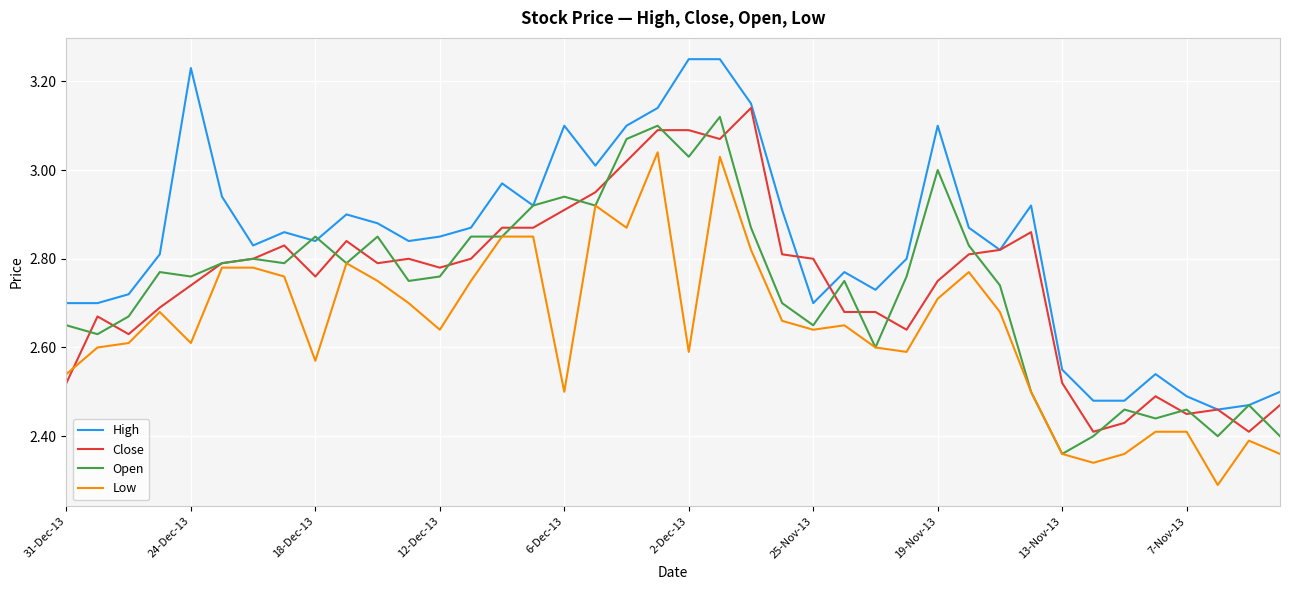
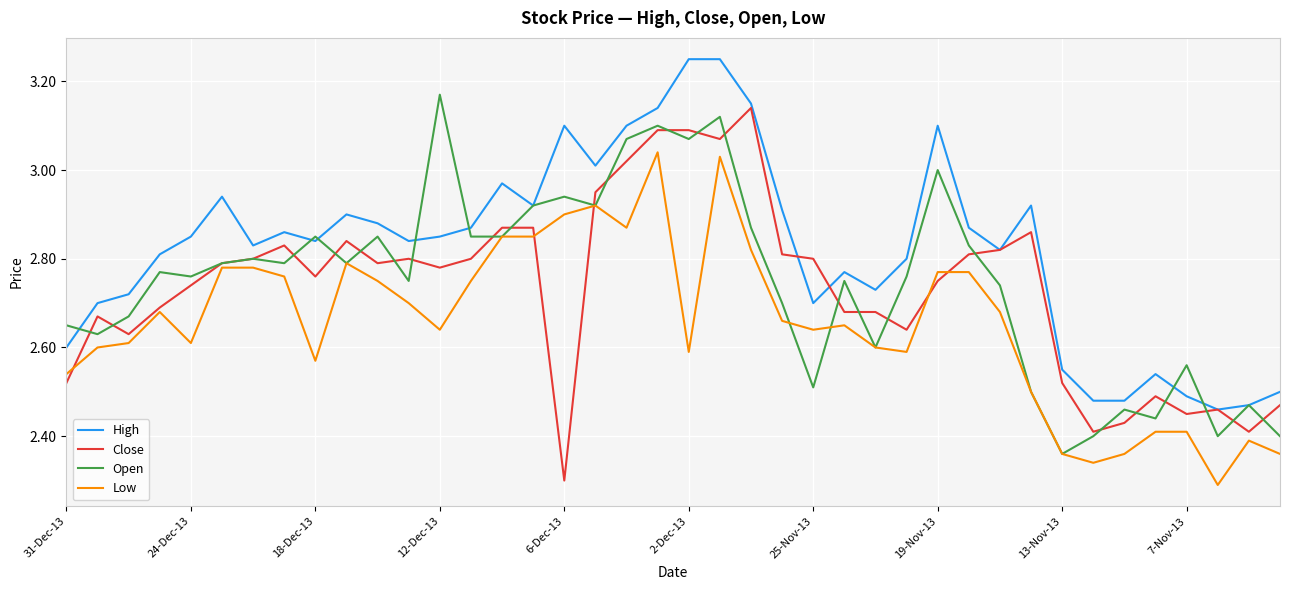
High, 31-Dec-13: 2.7 -> 2.6
High, 24-Dec-13: 3.23 -> 2.85
Open, 12-Dec-13: 2.76 -> 3.17
Close, 6-Dec-13: 2.91 -> 2.30
Low, 6-Dec-13: 2.5 -> 2.9
Open, 2-Dec-13: 3.03 -> 3.07
Open, 25-Nov-13: 2.65 -> 2.51
Low, 19-Nov-13: 2.71 -> 2.77
Open, 7-Nov-13: 2.46 -> 2.56
